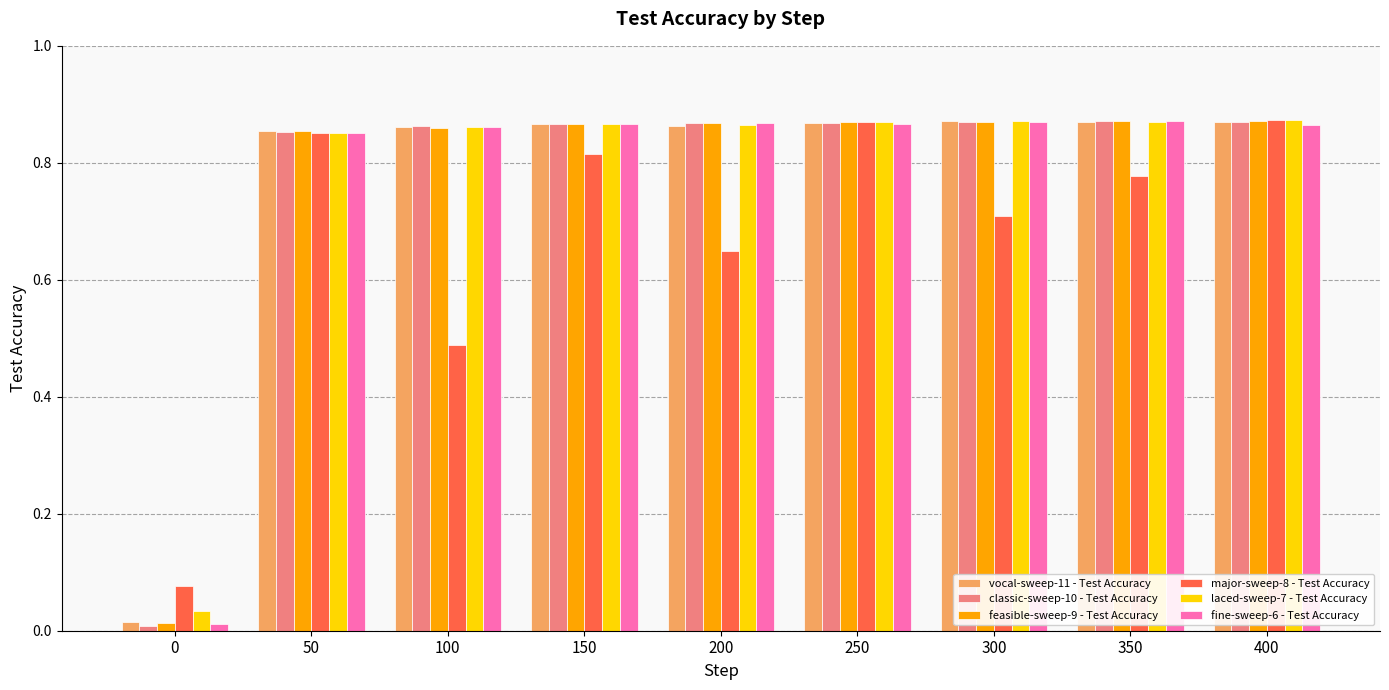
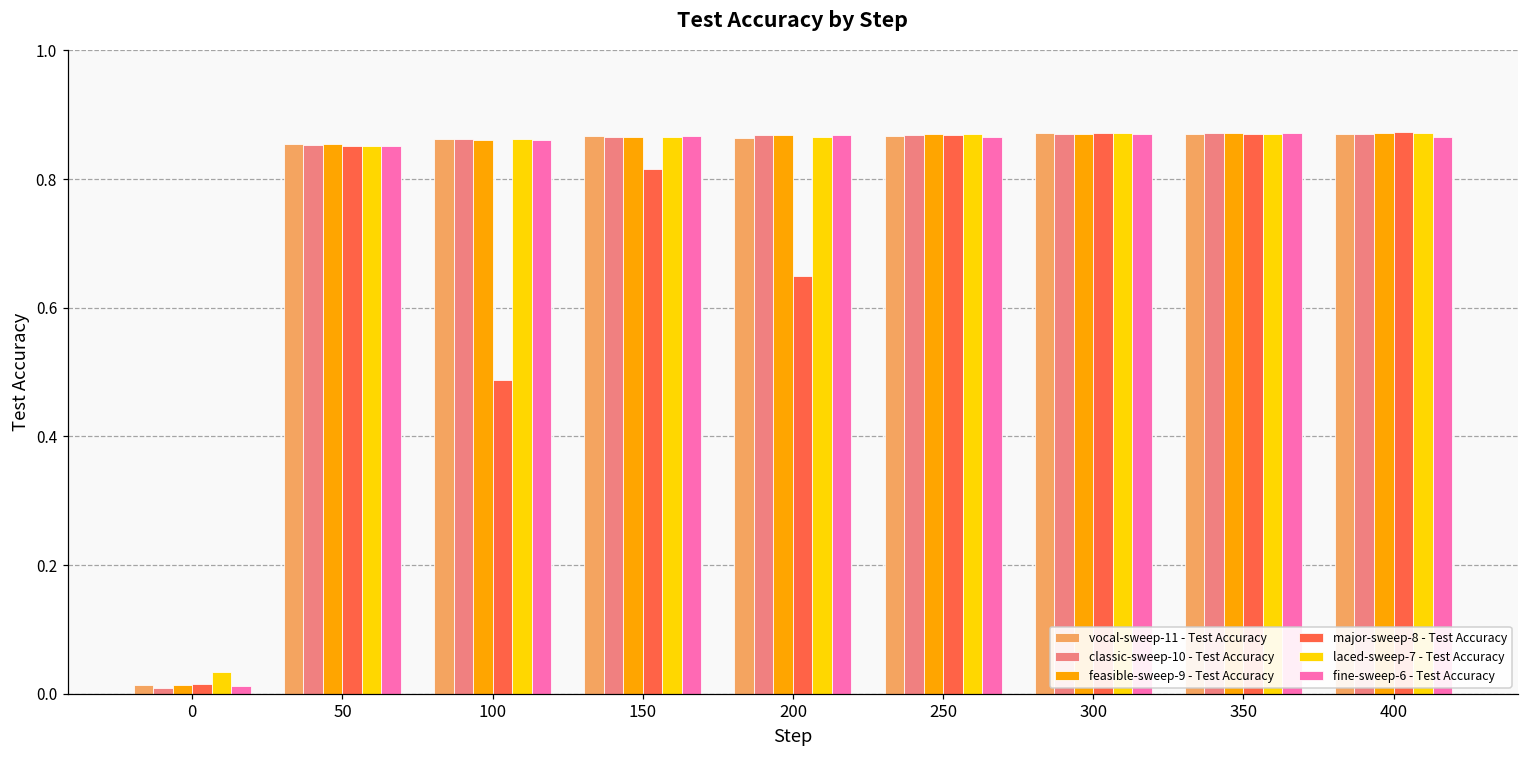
major-sweep-8 - Test Accuracy, 0: 0.08 -> 0.01
major-sweep-8 - Test Accuracy, 300: 0.71 -> 0.87
major-sweep-8 - Test Accuracy, 350: 0.78 -> 0.87
